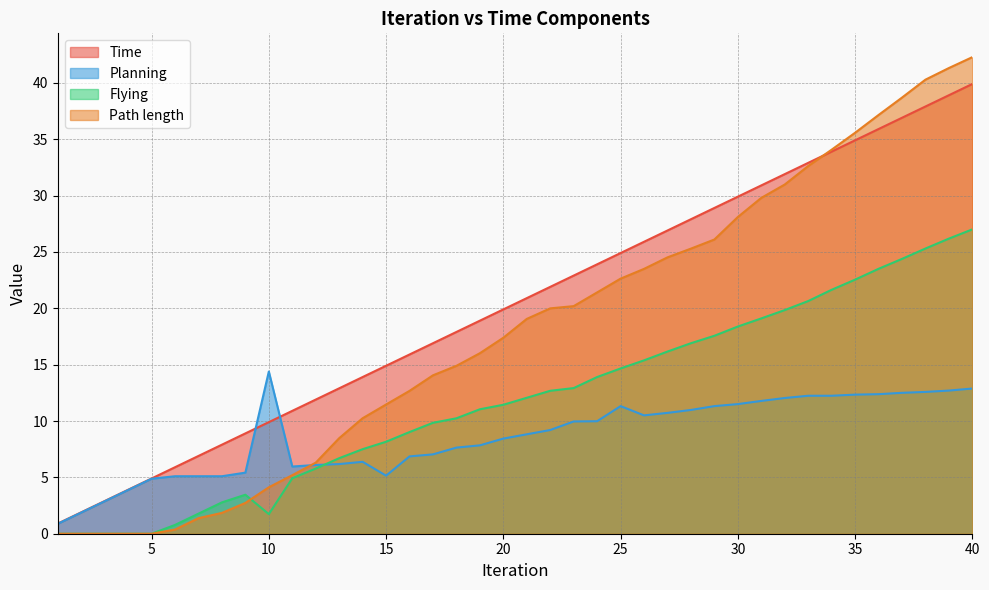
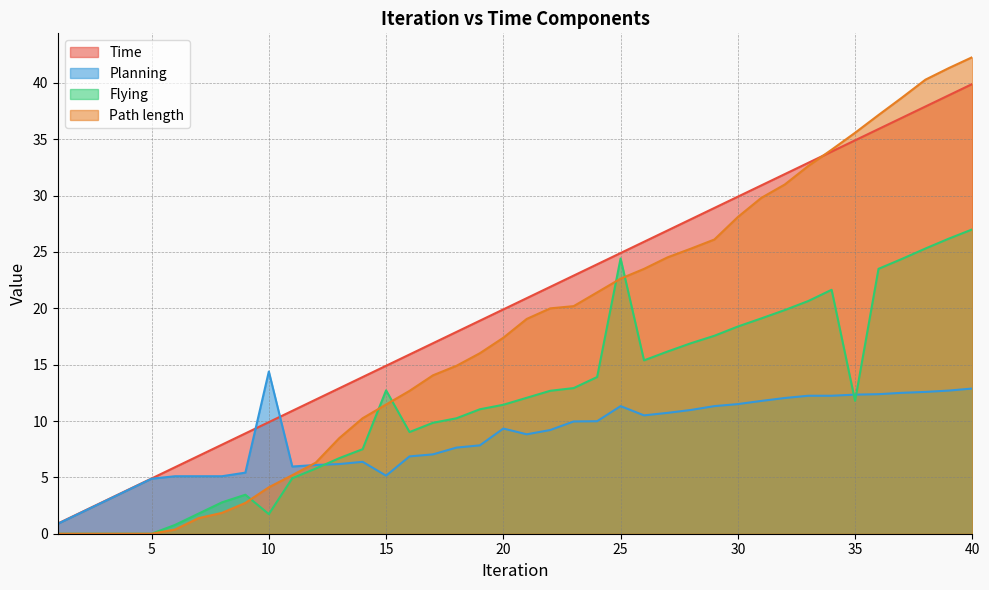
Flying, 15: 8.2 -> 12.7
Planning, 20: 8.4 -> 9.3
Flying, 25: 14.7 -> 24.4
Flying, 35: 22.5 -> 11.8
